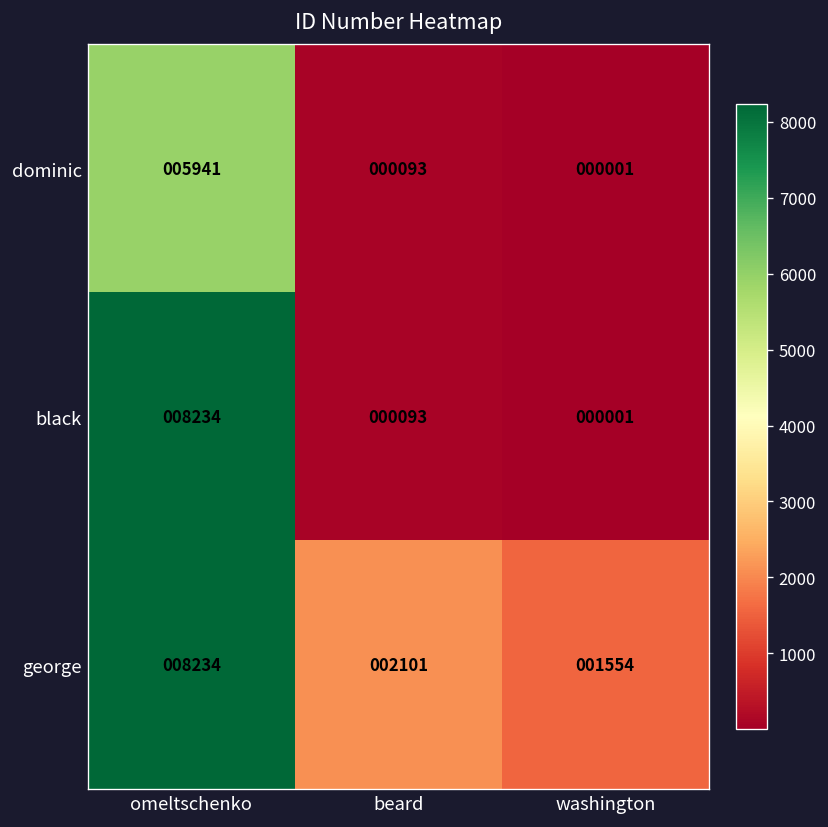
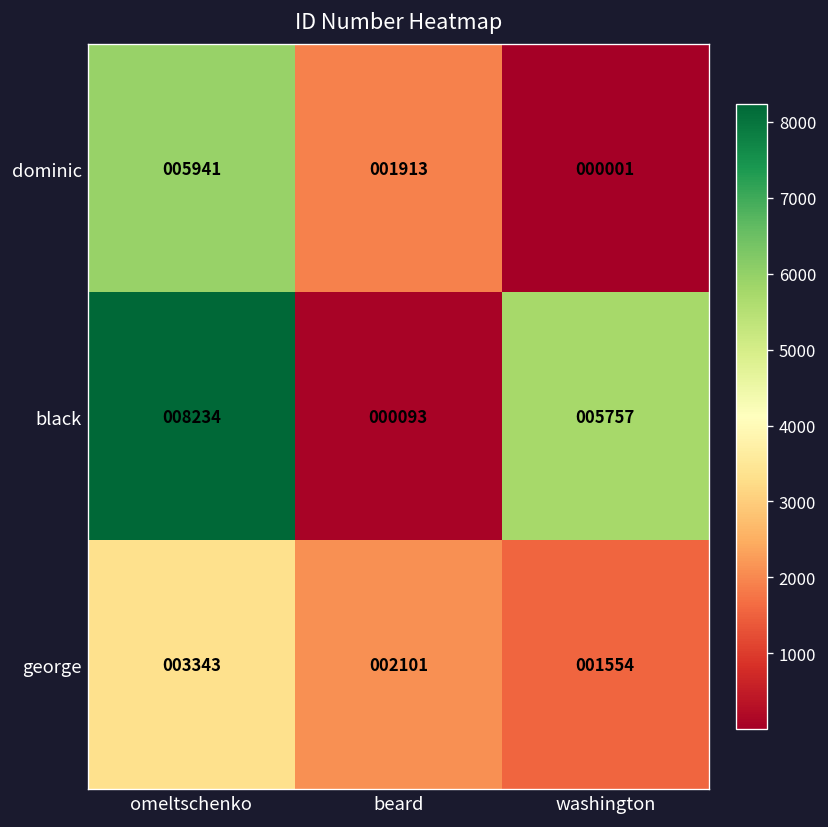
dominic, beard: 000093 -> 001913
black, washington: 000001 -> 005757
george, omeltschenko: 008234 -> 003343
